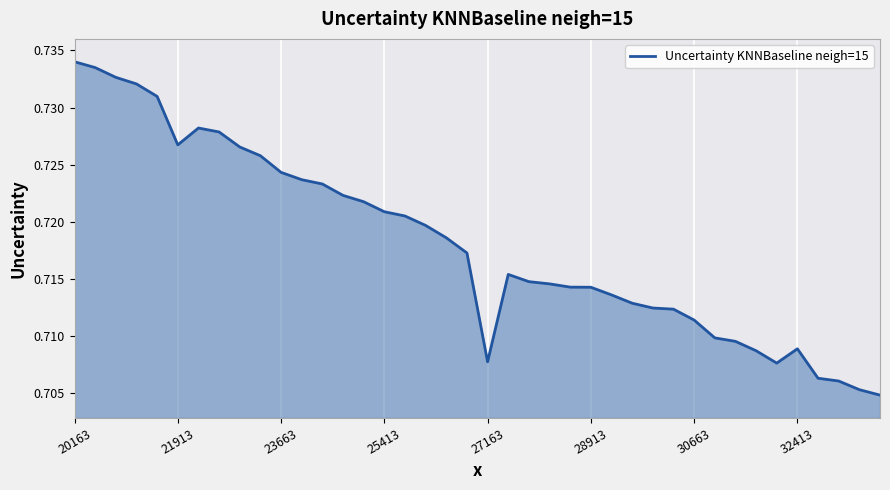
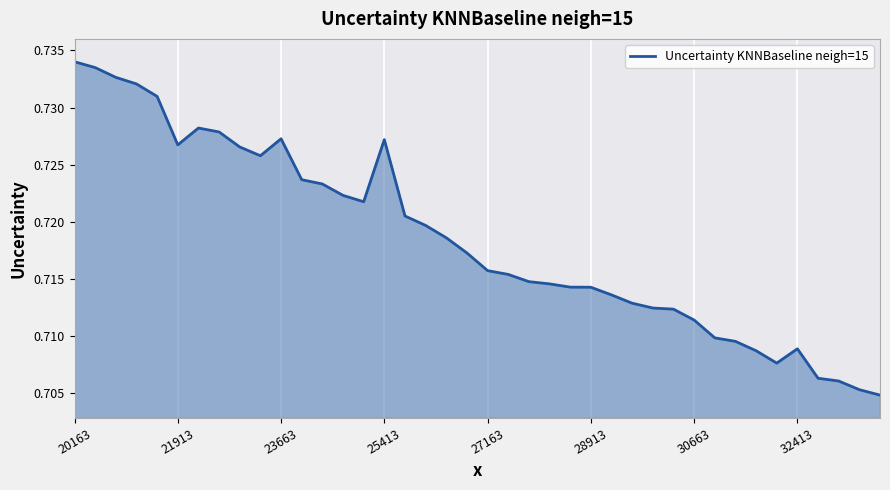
23663: 0.7243 -> 0.7273
25413: 0.7209 -> 0.7272
27163: 0.7077 -> 0.7157
